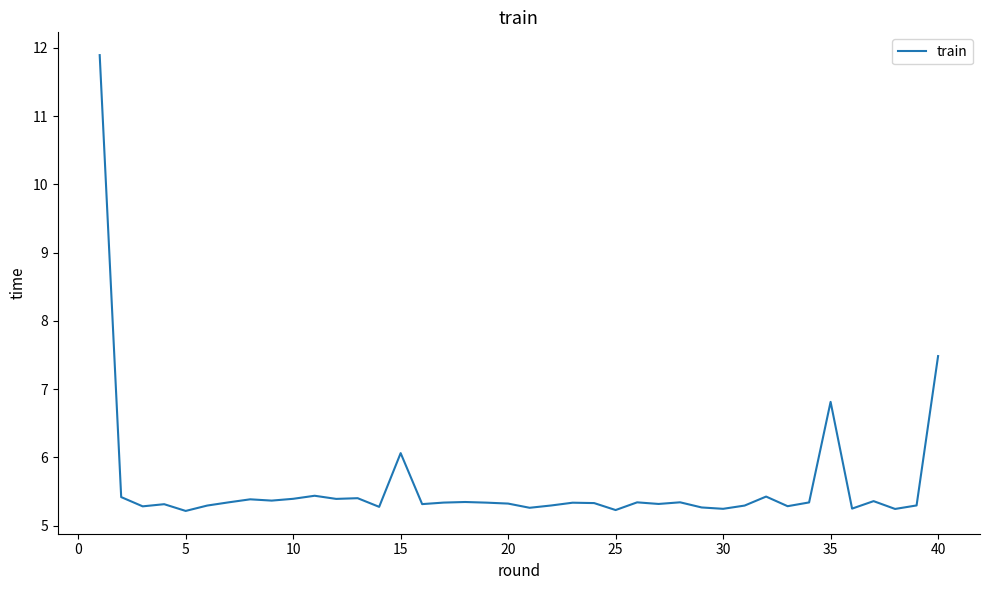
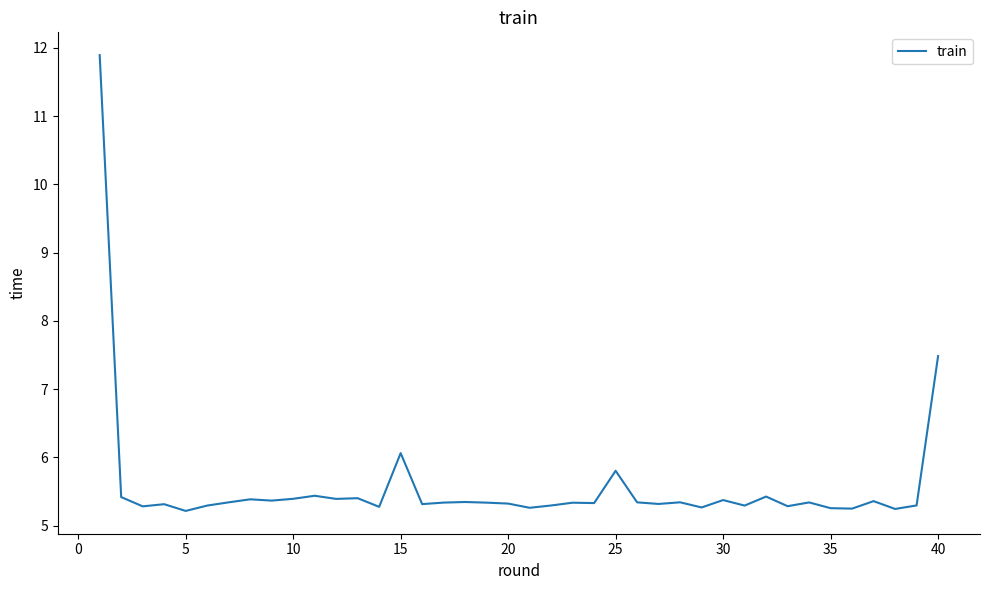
25: 5.2 -> 5.8
30: 5.2 -> 5.4
35: 6.8 -> 5.3
